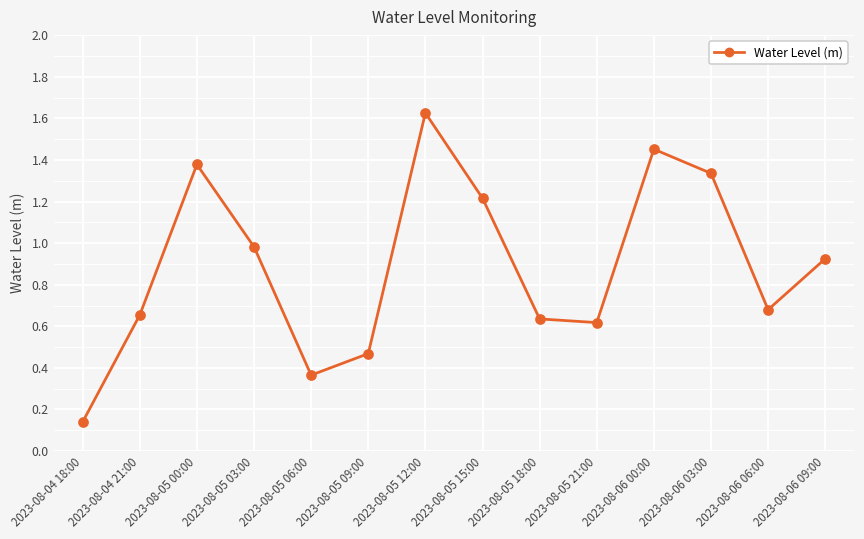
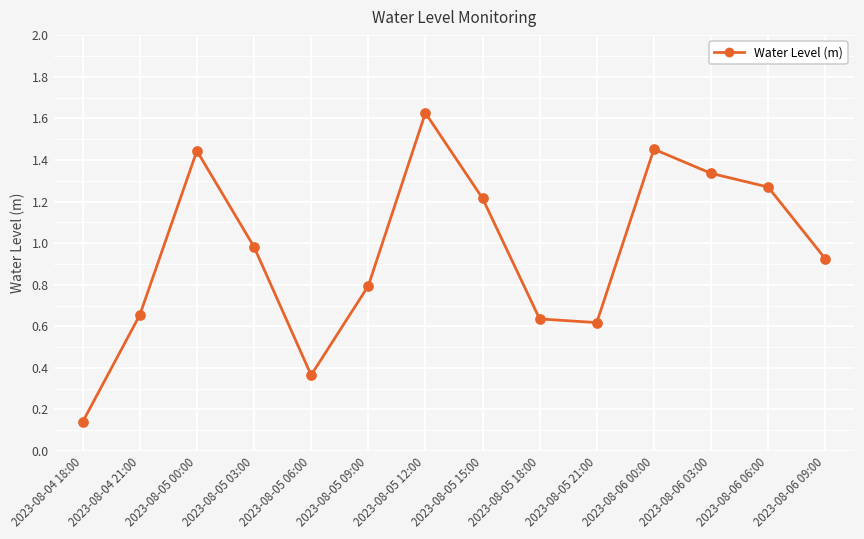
2023-08-05 00:00: 1.38 -> 1.44
2023-08-05 09:00: 0.47 -> 0.79
2023-08-06 06:00: 0.68 -> 1.27
